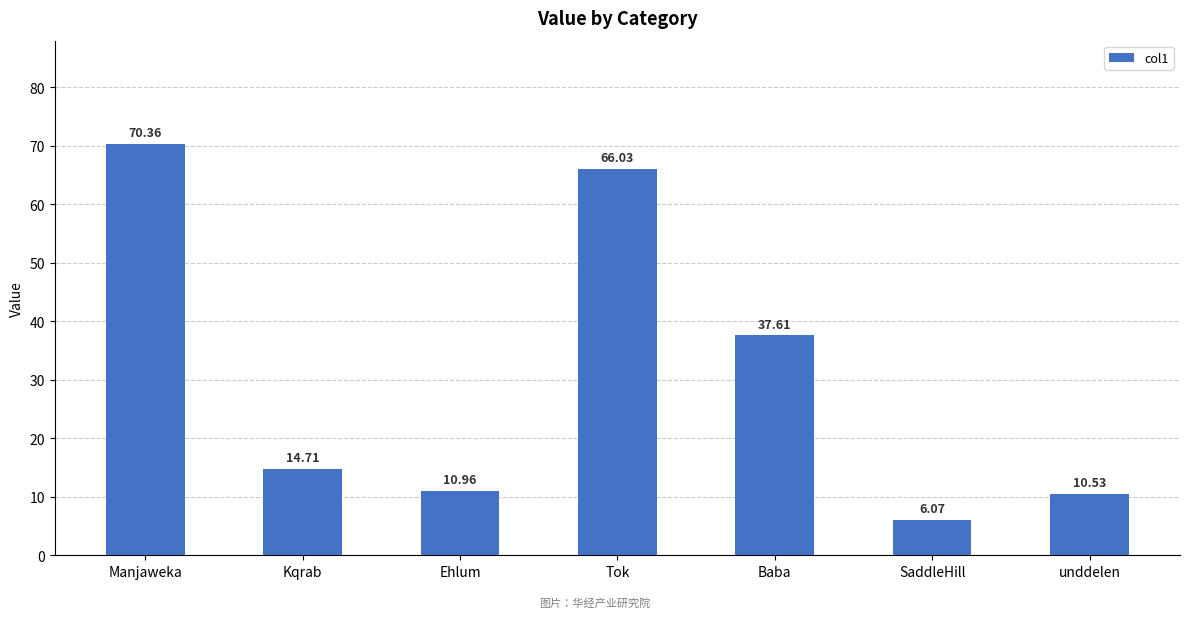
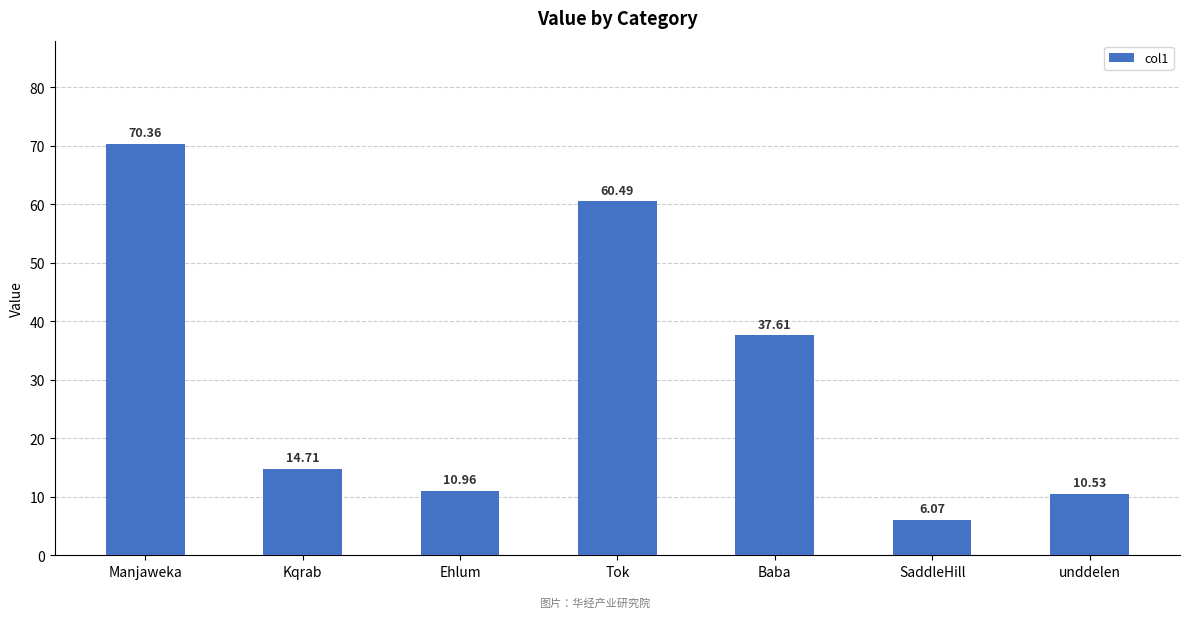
Tok: 66.03 -> 60.49
